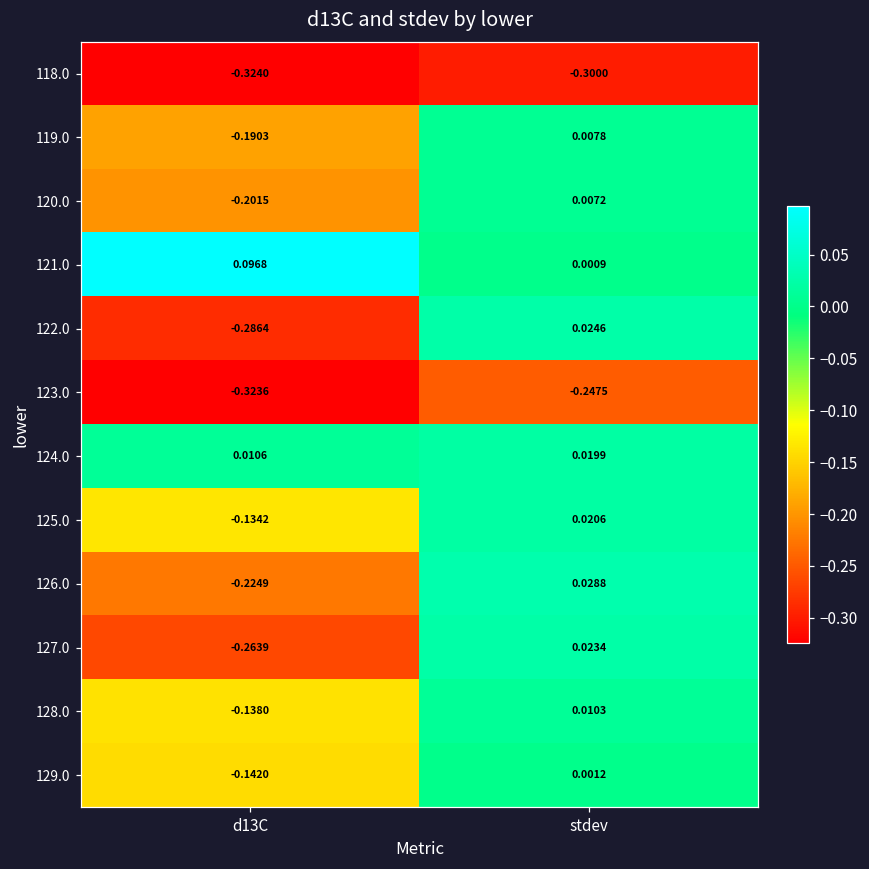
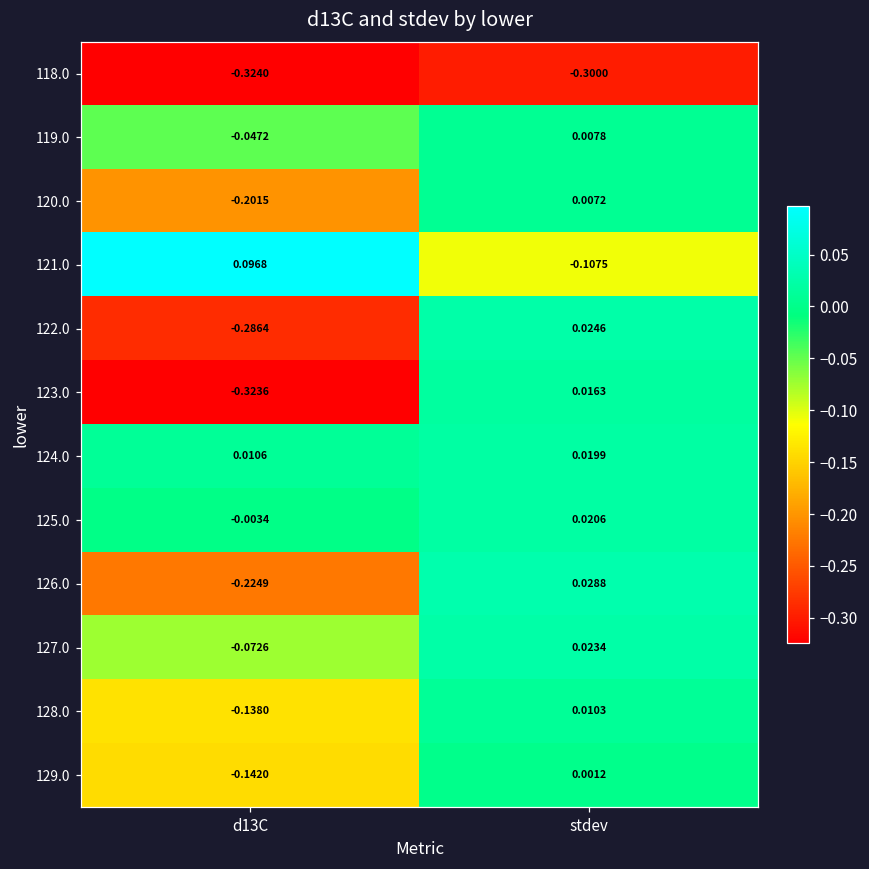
119.0, d13C: -0.1903 -> -0.0472
121.0, stdev: 0.0009 -> -0.1075
123.0, stdev: -0.2475 -> 0.0163
125.0, d13C: -0.1342 -> -0.0034
127.0, d13C: -0.2639 -> -0.0726
